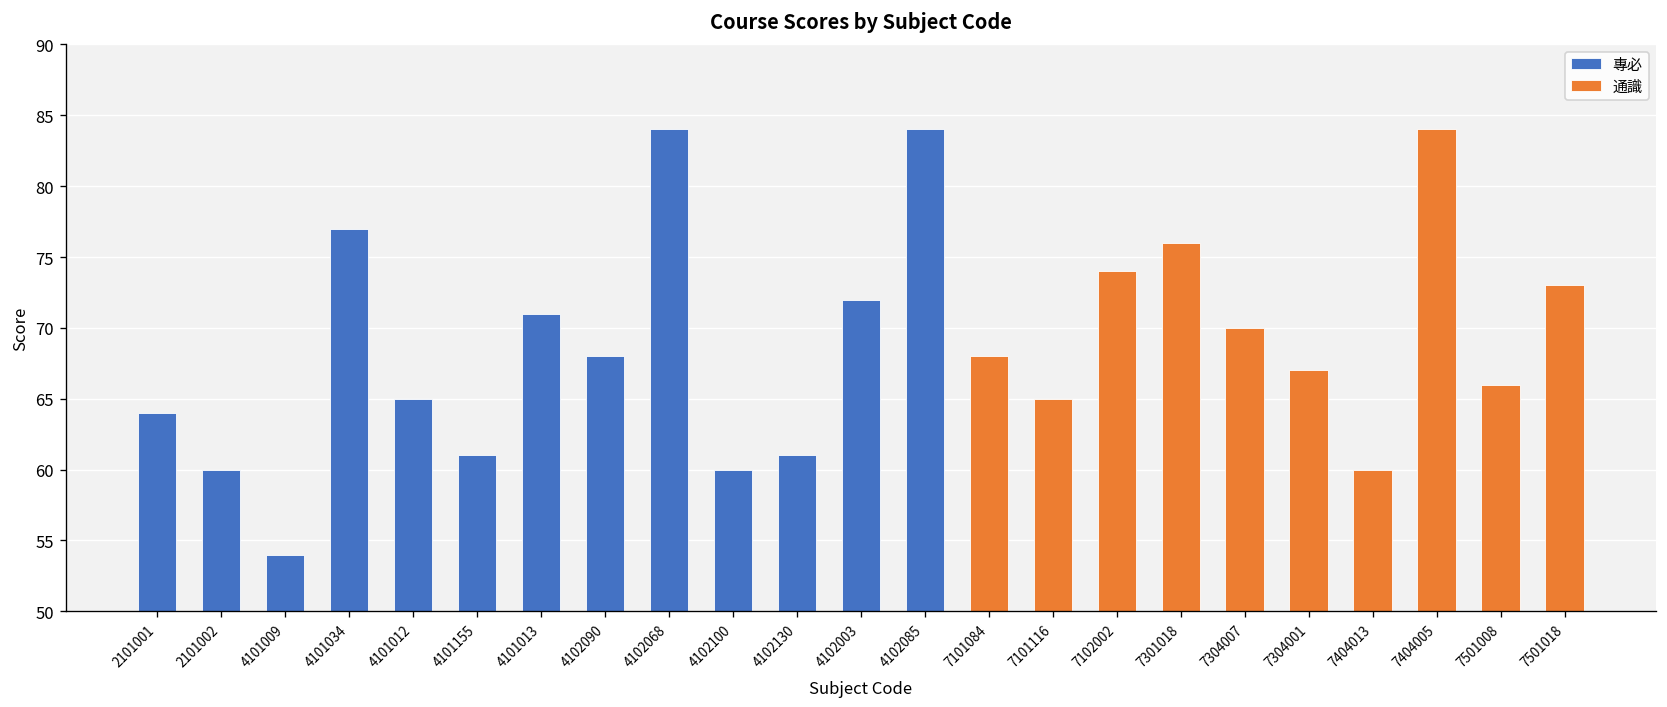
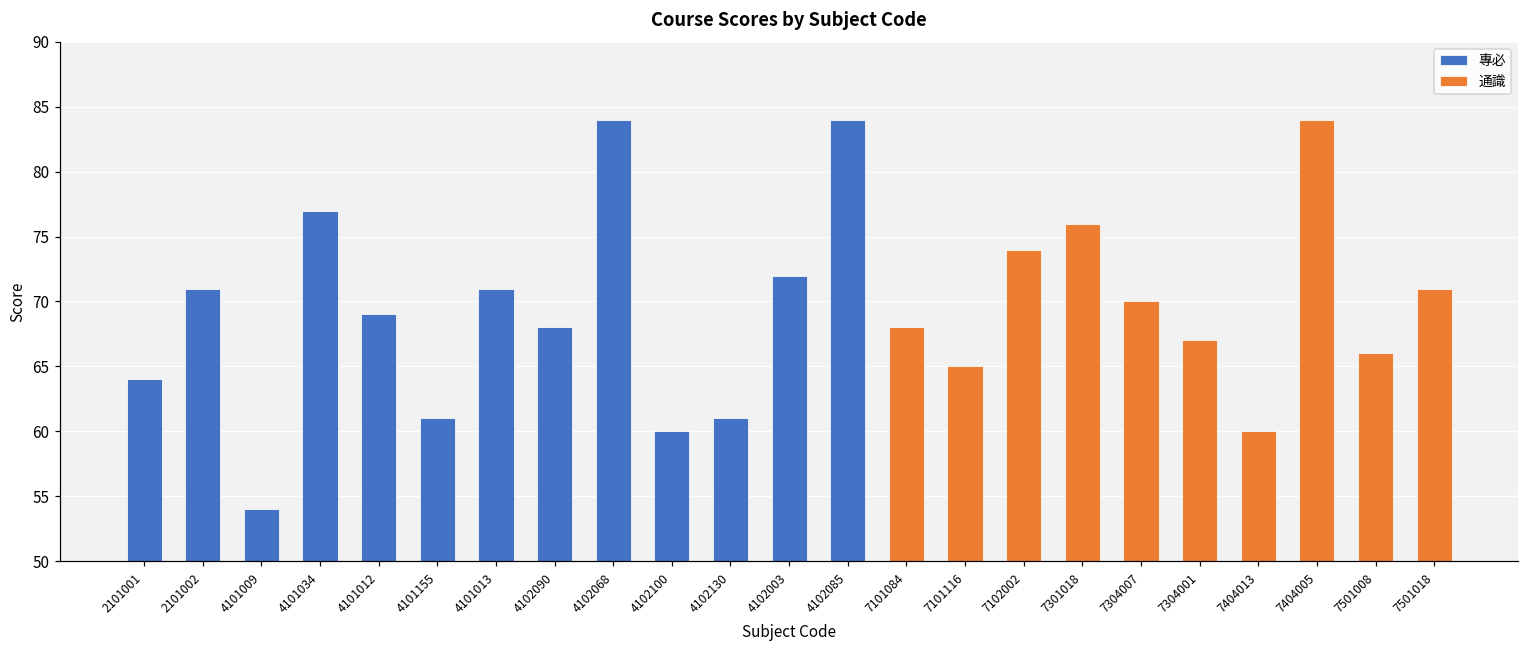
專必, 2101002: 60 -> 71
專必, 4101012: 65 -> 69
通識, 7501018: 73 -> 71
